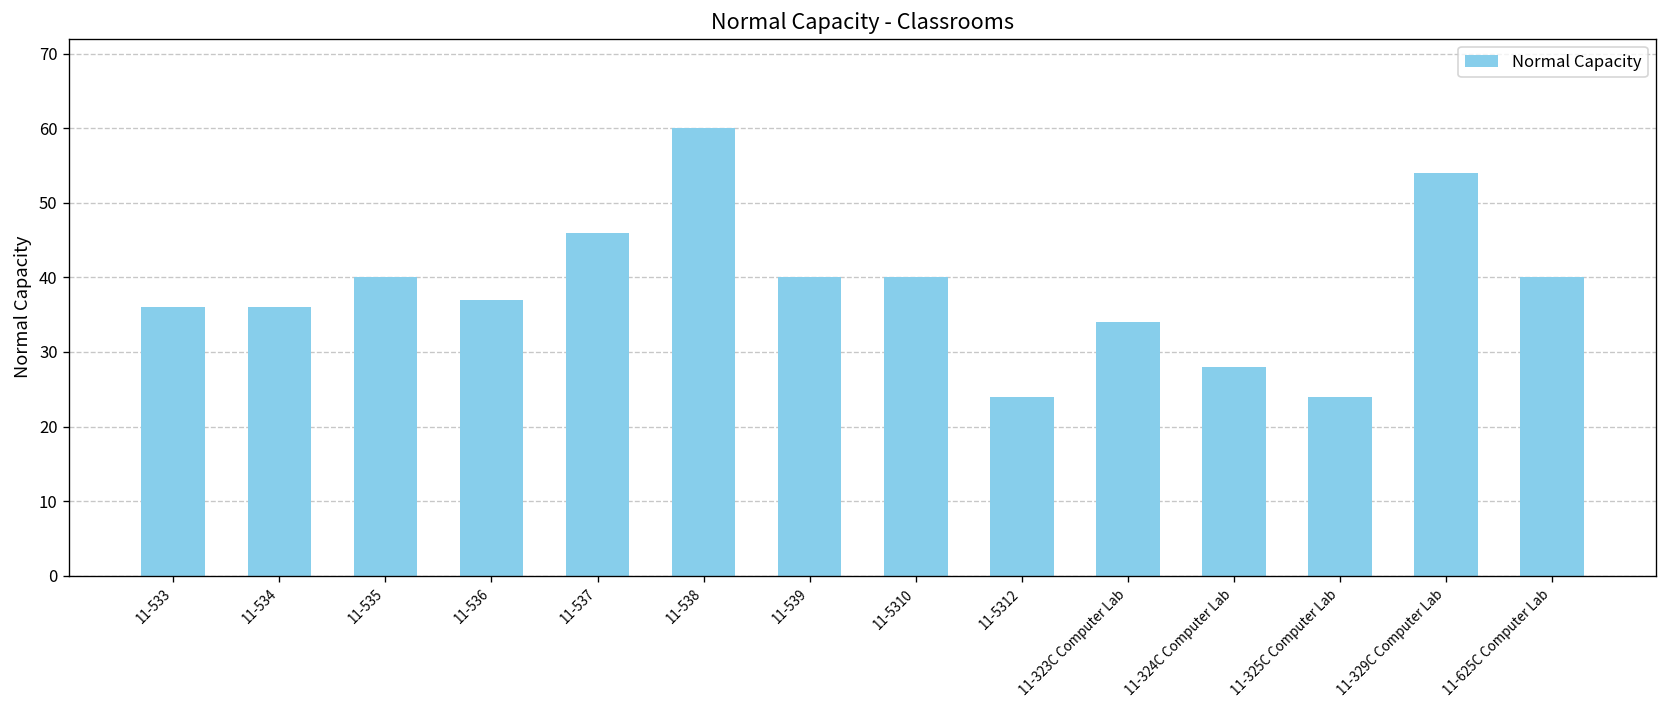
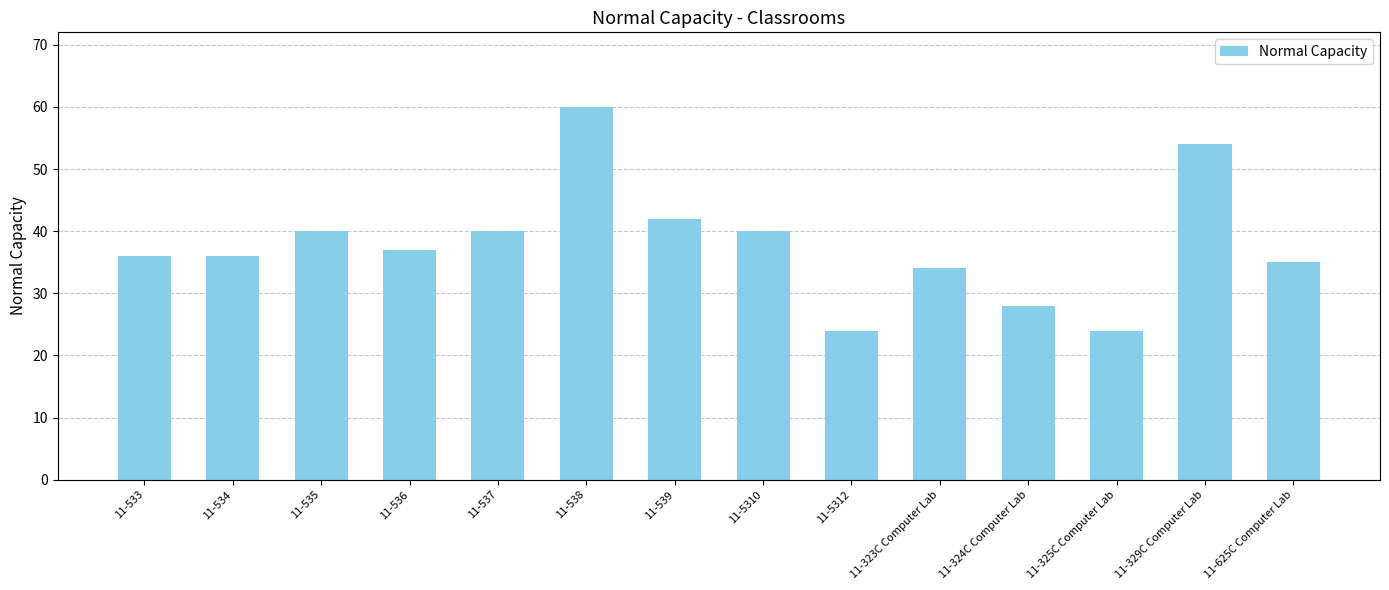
11-537: 46 -> 40
11-539: 40 -> 42
11-625C Computer Lab: 40 -> 35
